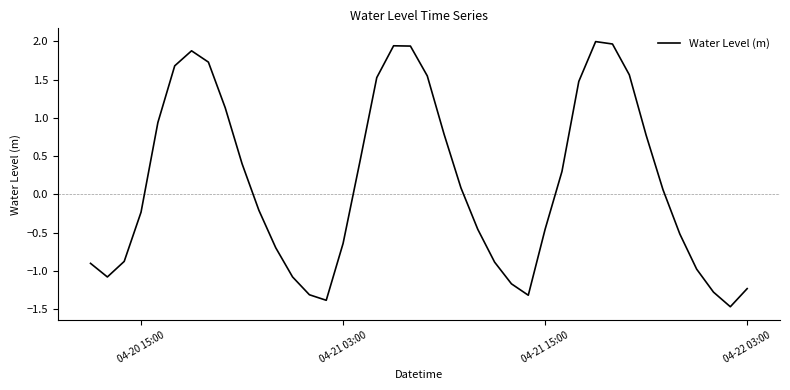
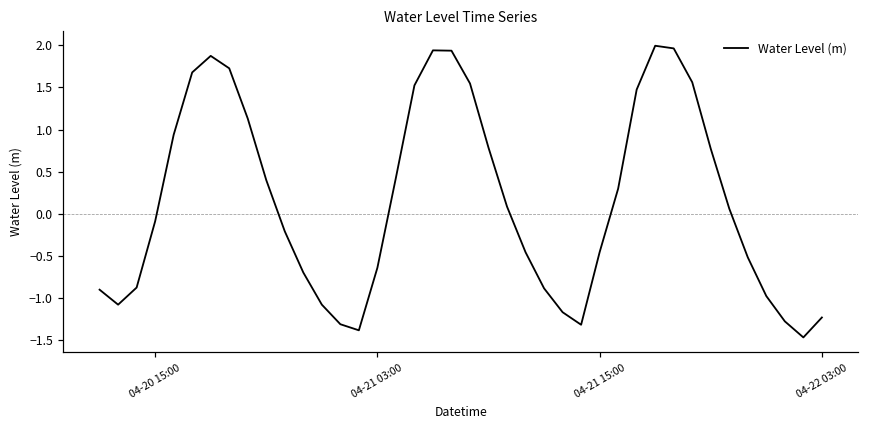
04-20 15:00: -0.2 -> -0.1
